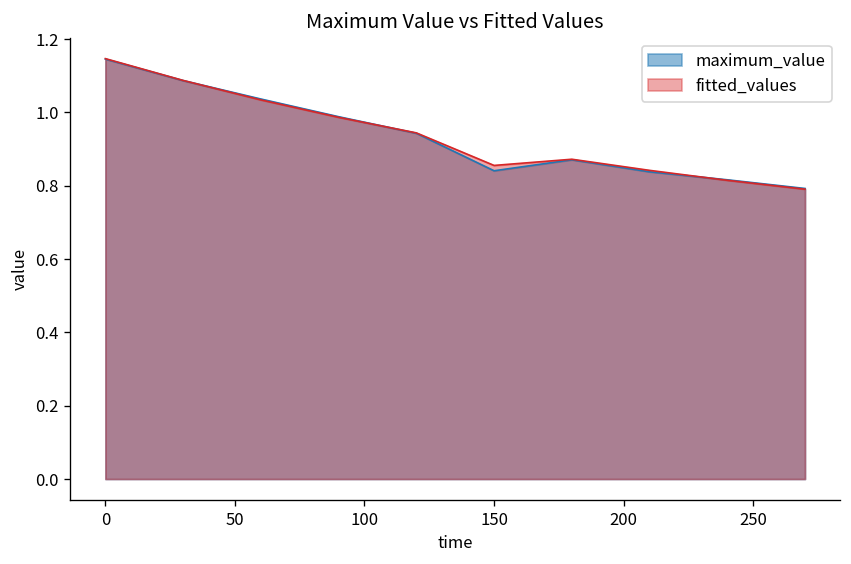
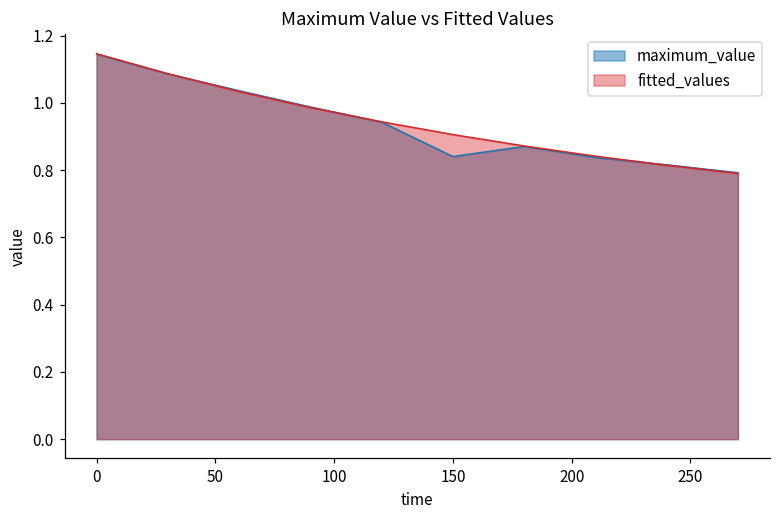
fitted_values, 150: 0.86 -> 0.91
